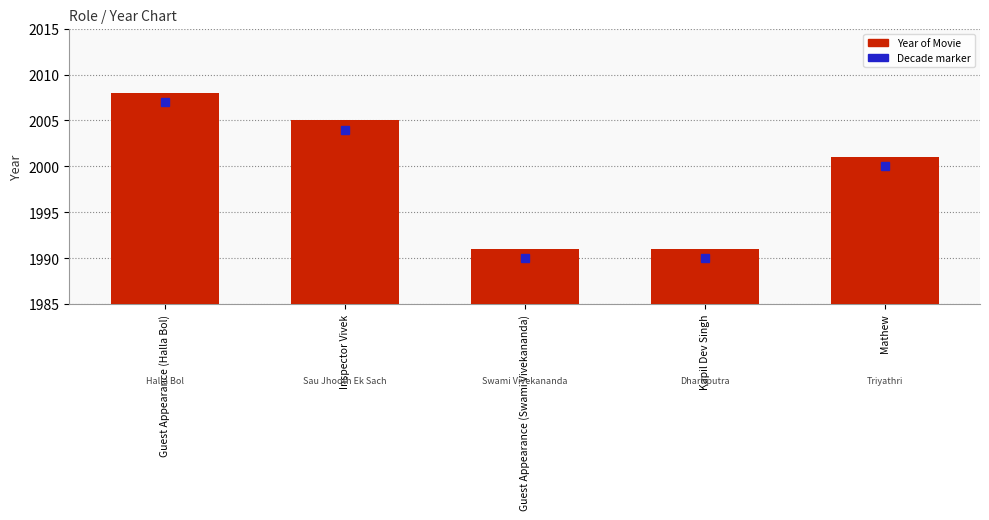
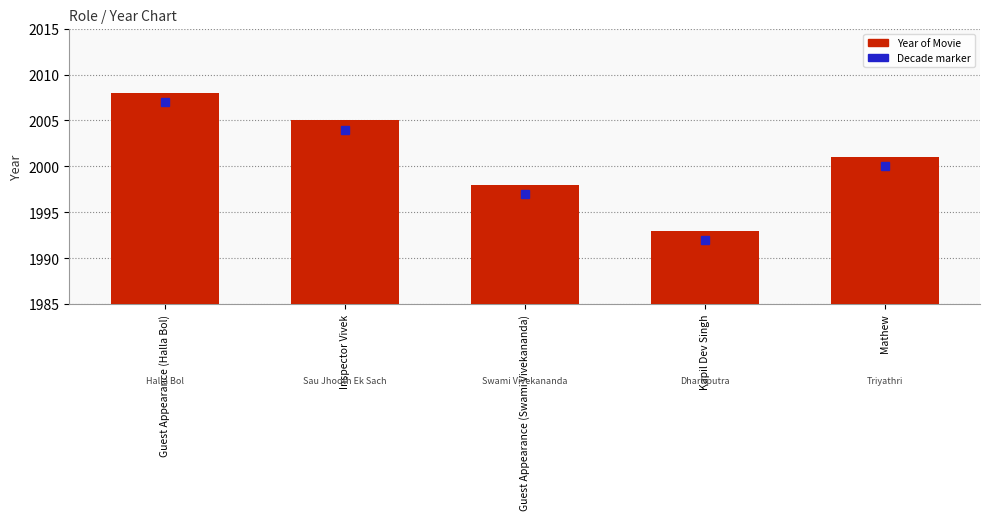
Year of Movie, Guest Appearance (Swami Vivekananda): 1991 -> 1998
Year of Movie, Kapil Dev Singh: 1991 -> 1993
